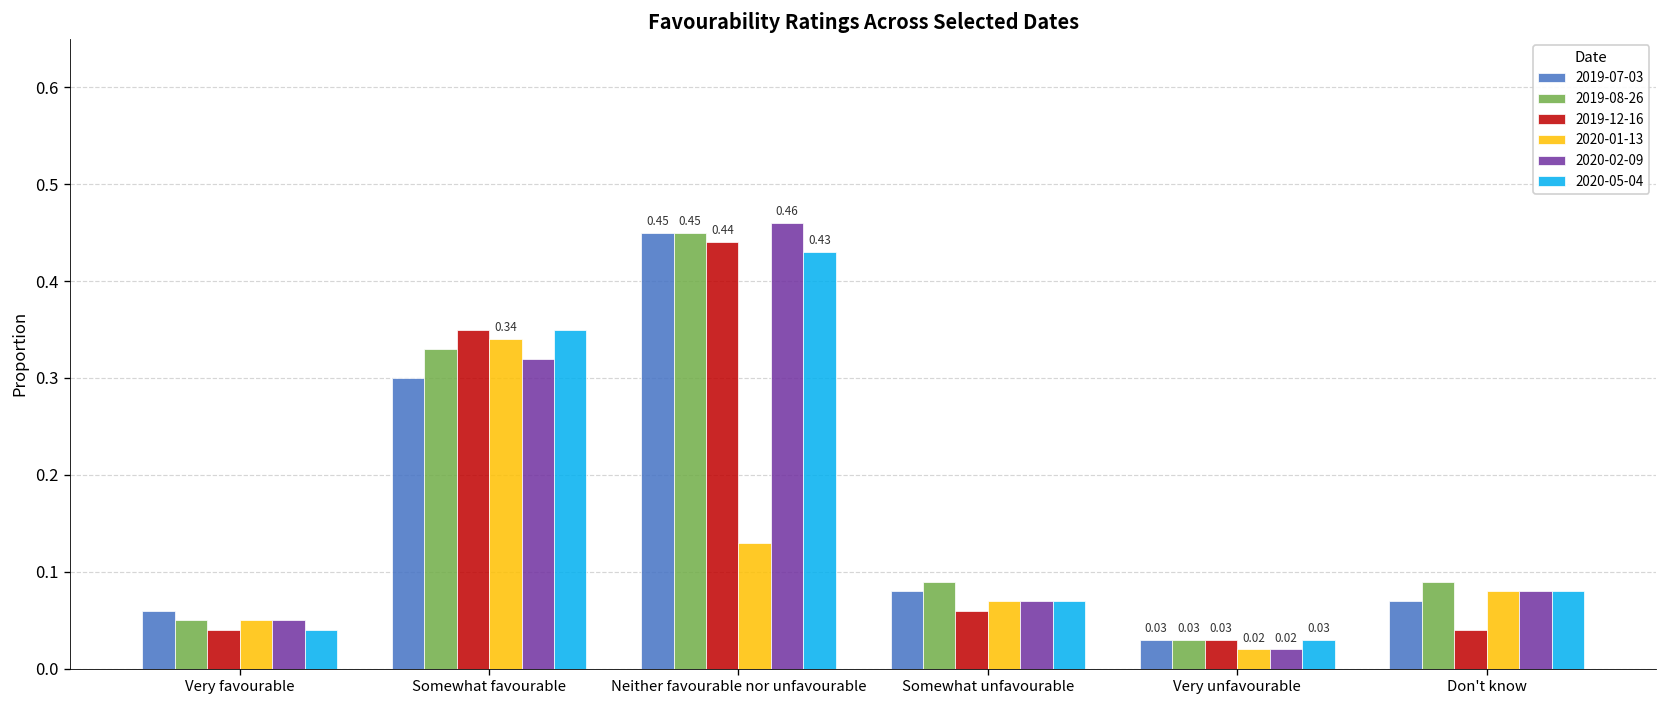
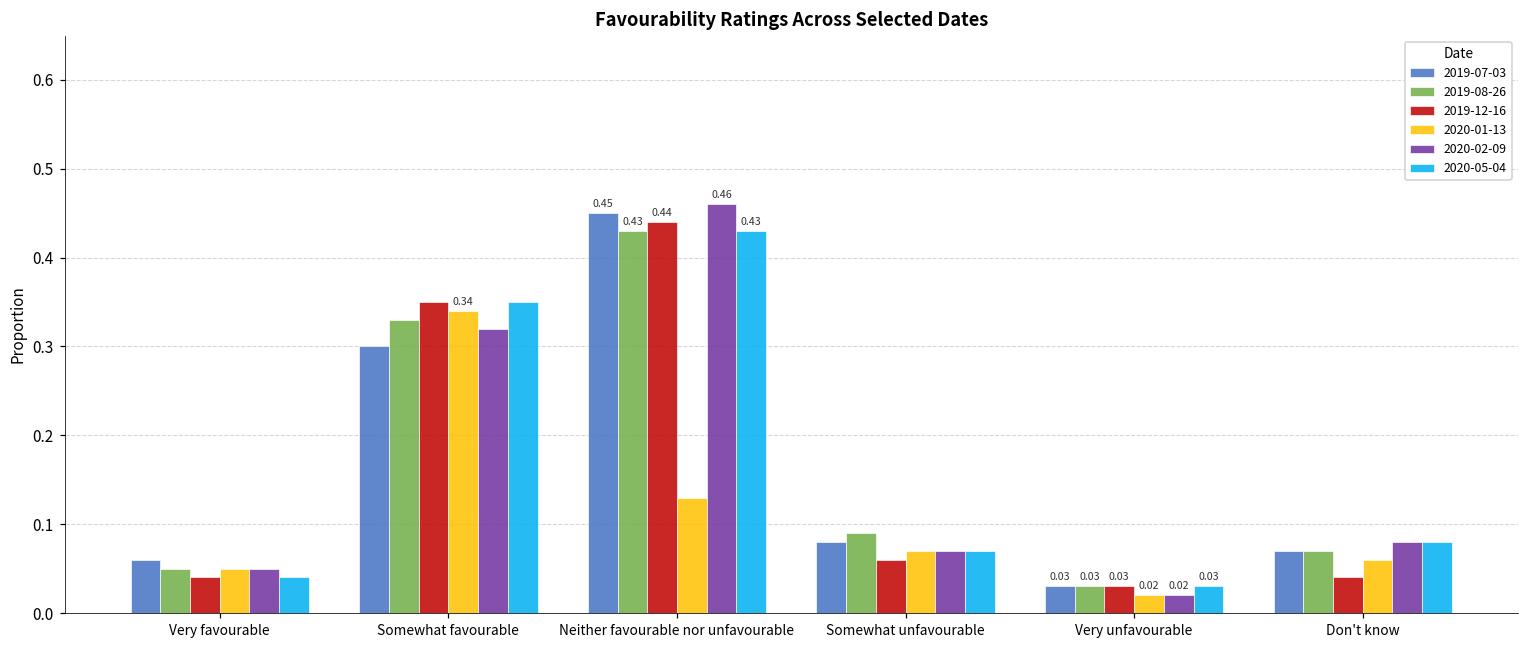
2019-08-26, Neither favourable nor unfavourable: 0.45 -> 0.43
2019-08-26, Don't know: 0.09 -> 0.07
2020-01-13, Don't know: 0.08 -> 0.06
